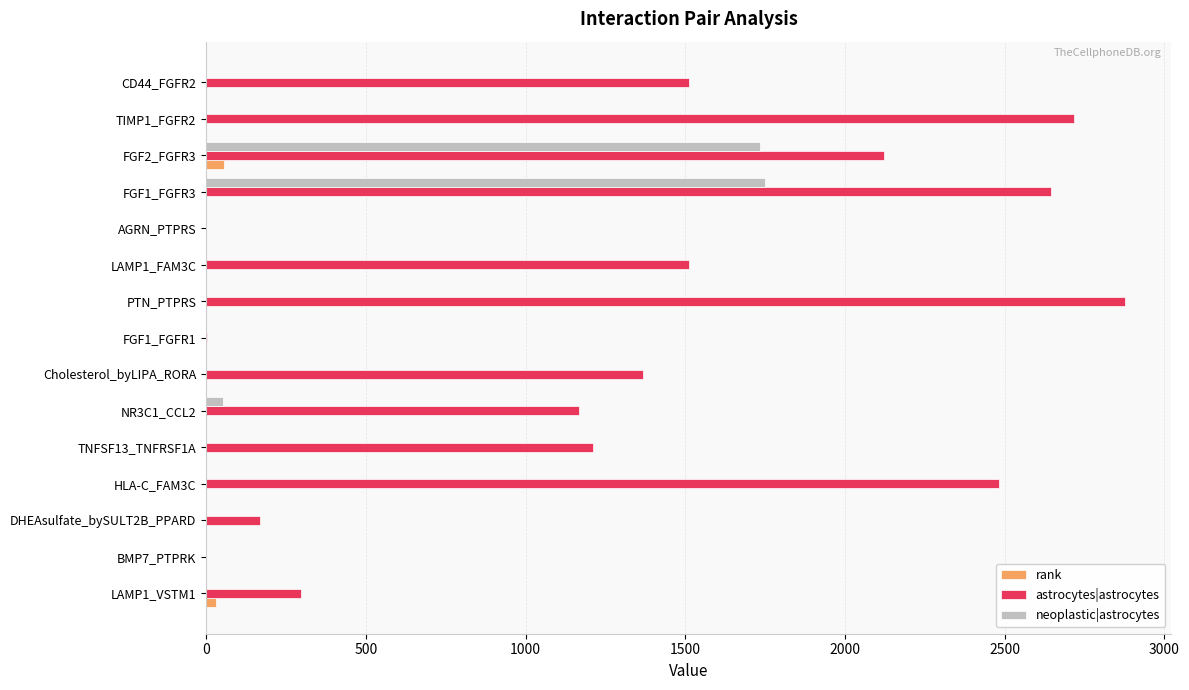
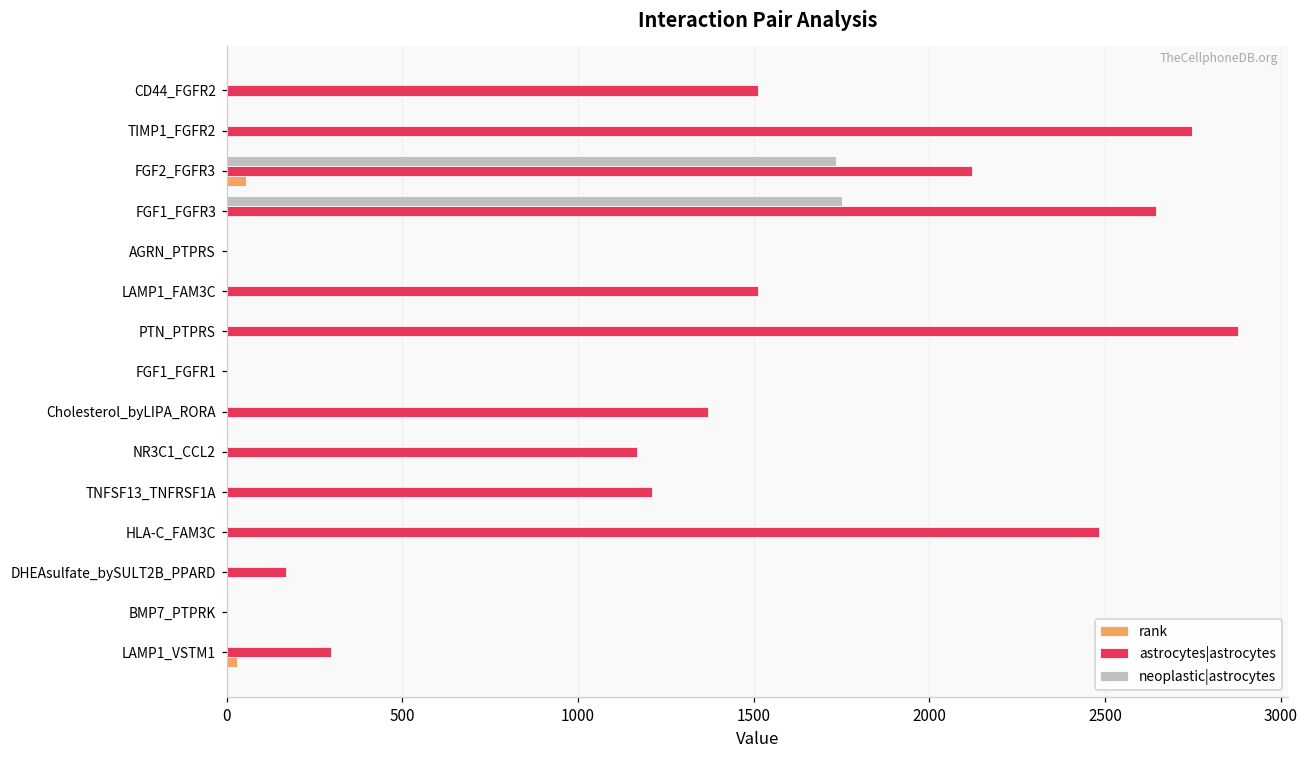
astrocytes|astrocytes, TIMP1_FGFR2: 2720 -> 2750
neoplastic|astrocytes, NR3C1_CCL2: 50 -> 0
